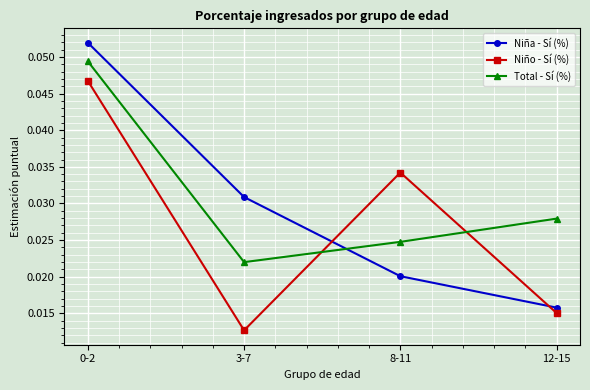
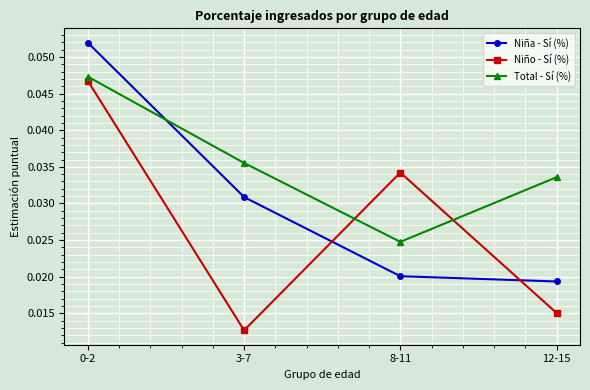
Total - Sí (%), 0-2: 0.049 -> 0.047
Total - Sí (%), 3-7: 0.022 -> 0.036
Niña - Sí (%), 12-15: 0.016 -> 0.019
Total - Sí (%), 12-15: 0.028 -> 0.034
